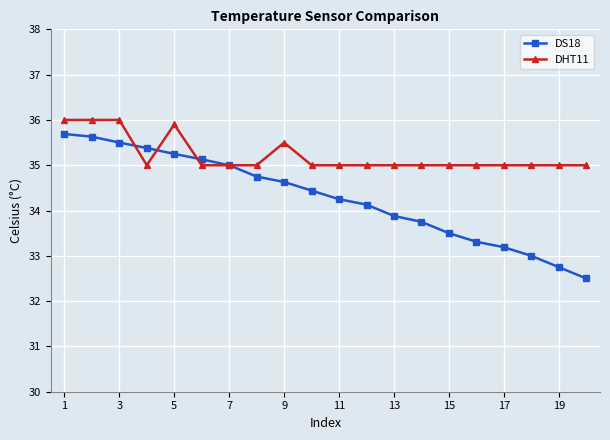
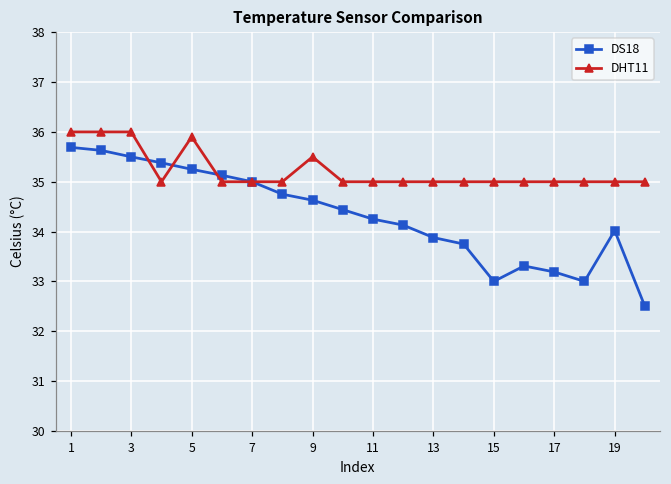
DS18, 15: 33.5 -> 33.0
DS18, 19: 32.8 -> 34.0
